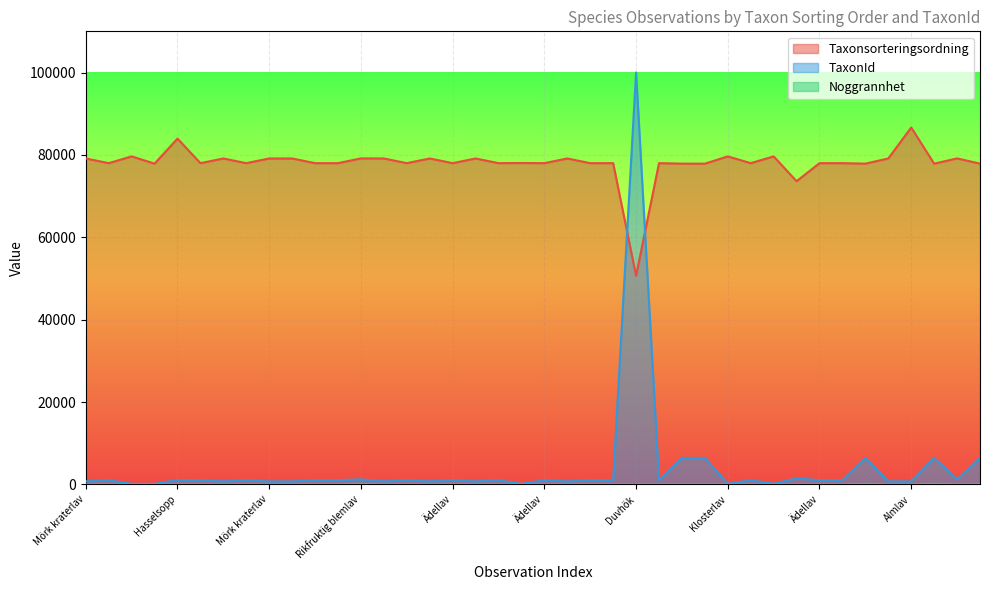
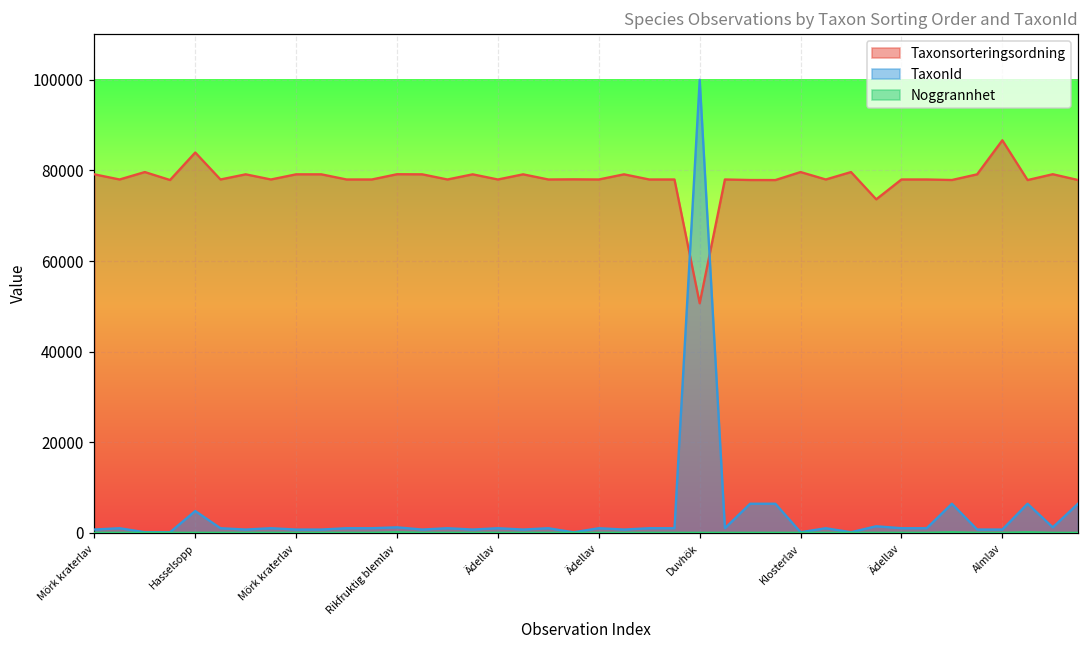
TaxonId, Hasselsopp: 1000 -> 5000
